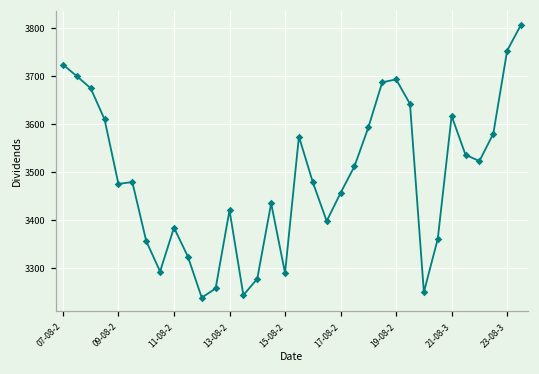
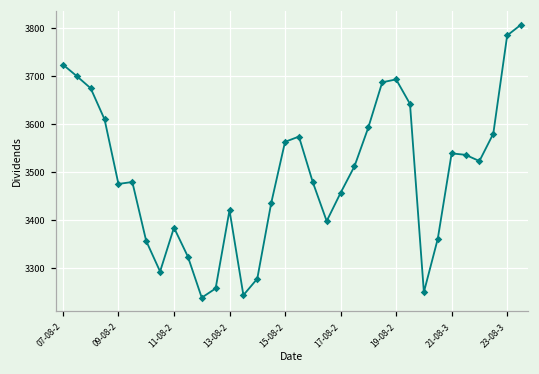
15-08-2: 3290 -> 3560
21-08-3: 3620 -> 3540
23-08-3: 3750 -> 3780
